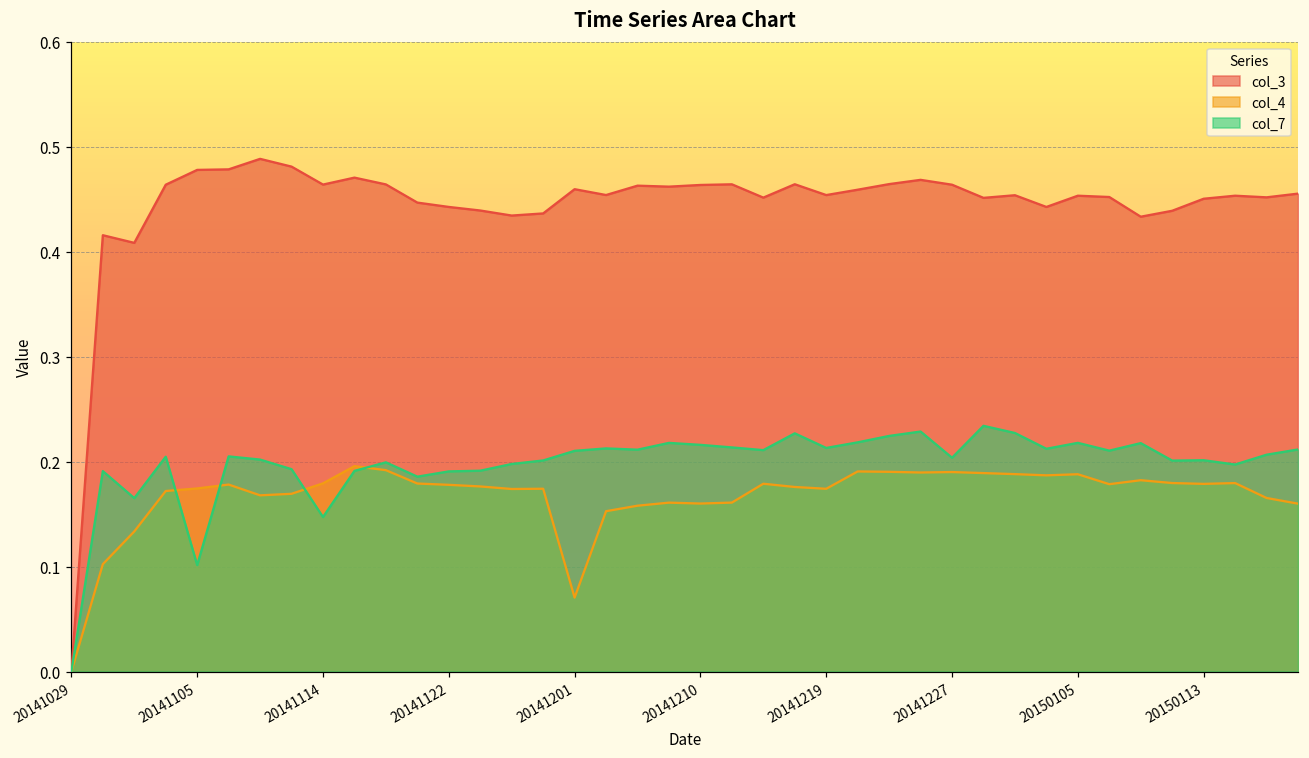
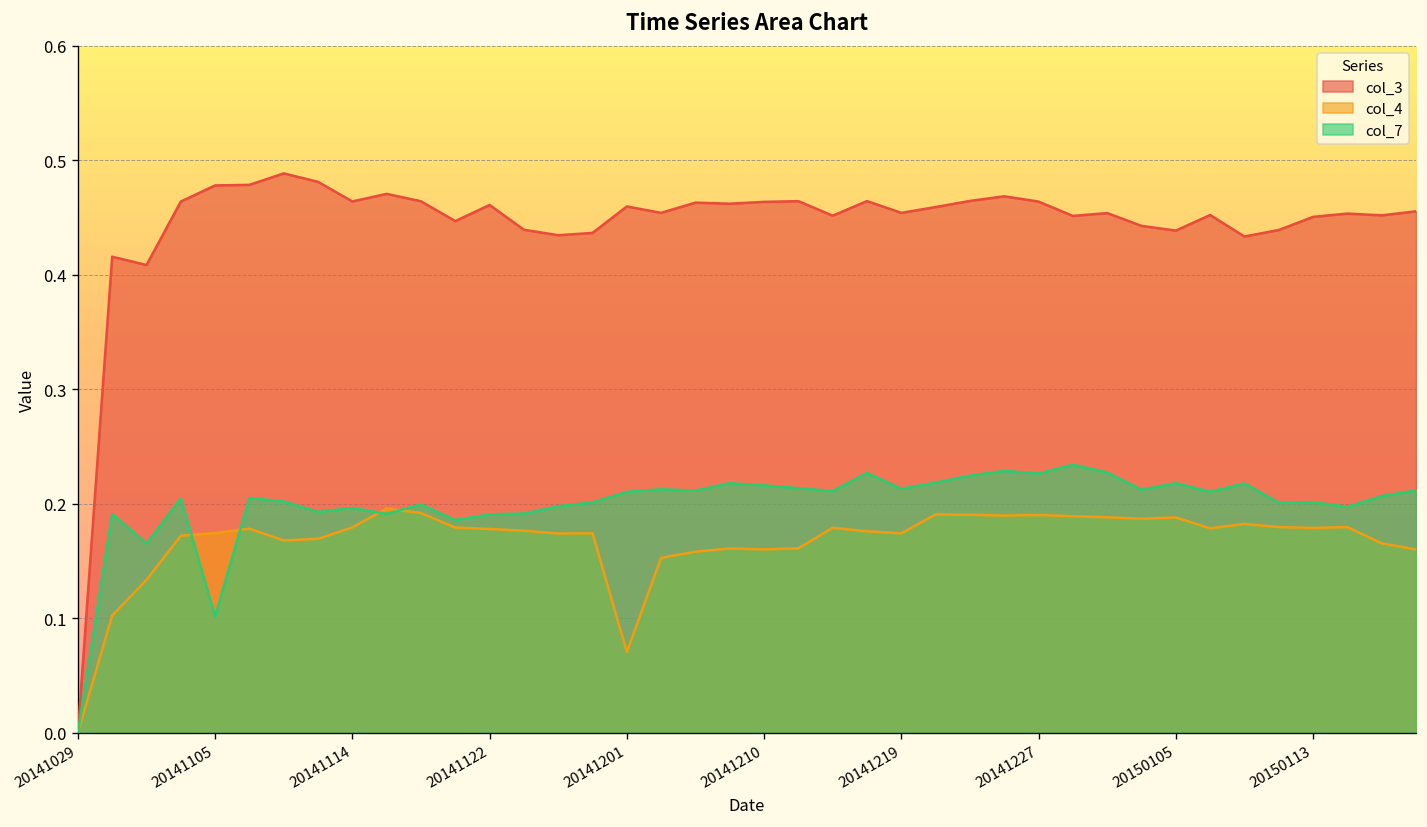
col_7, 20141114: 0.15 -> 0.20
col_3, 20141122: 0.44 -> 0.46
col_7, 20141227: 0.20 -> 0.23
col_3, 20150105: 0.45 -> 0.44
